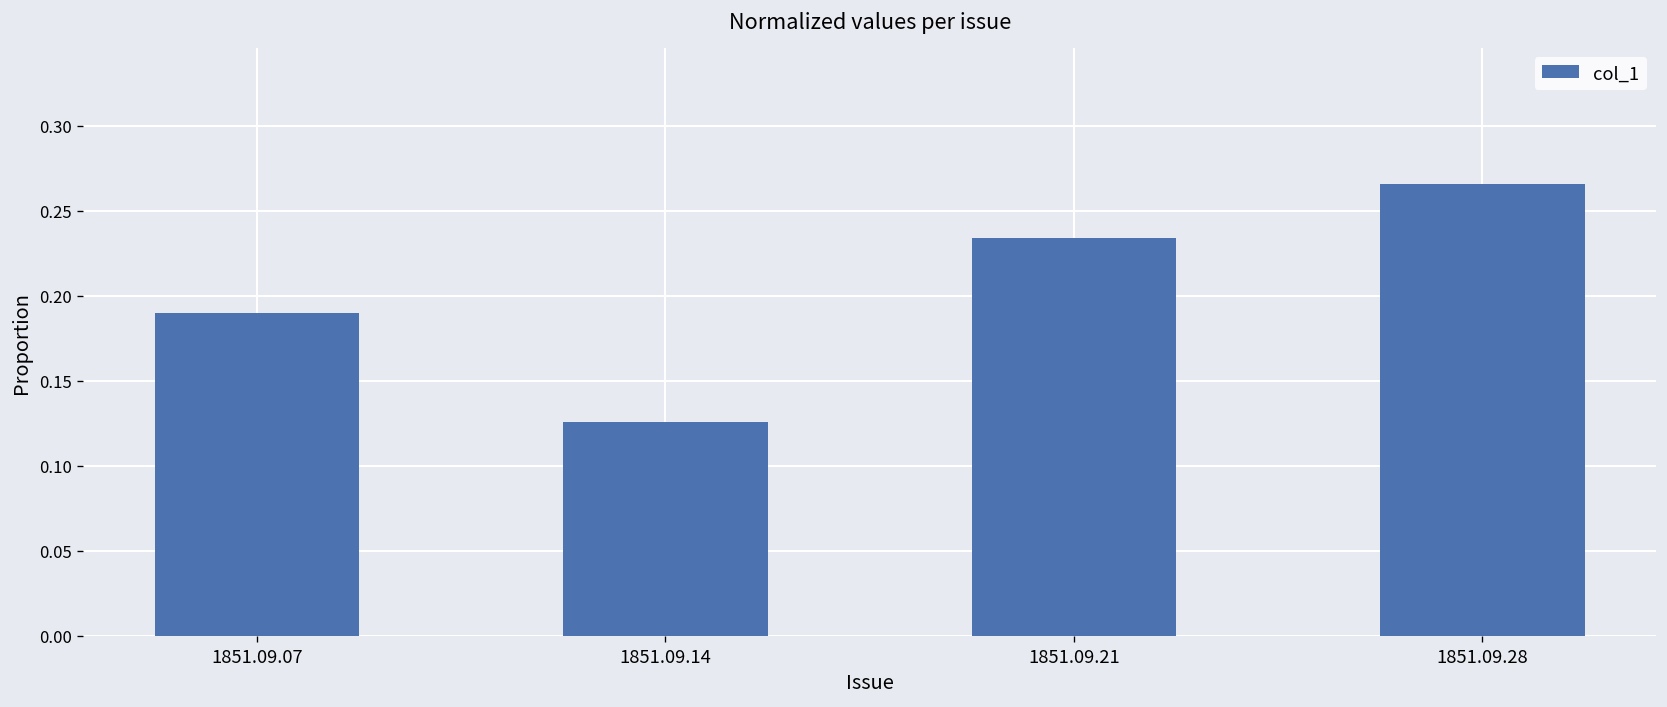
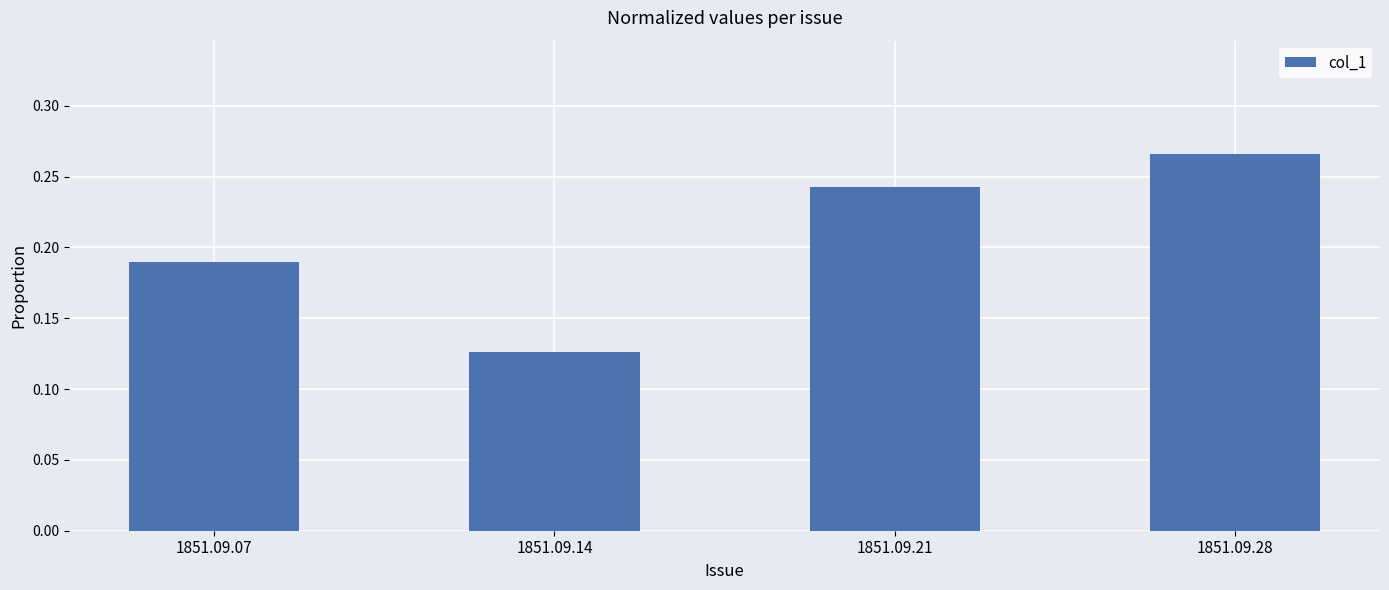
1851.09.21: 0.234 -> 0.243
